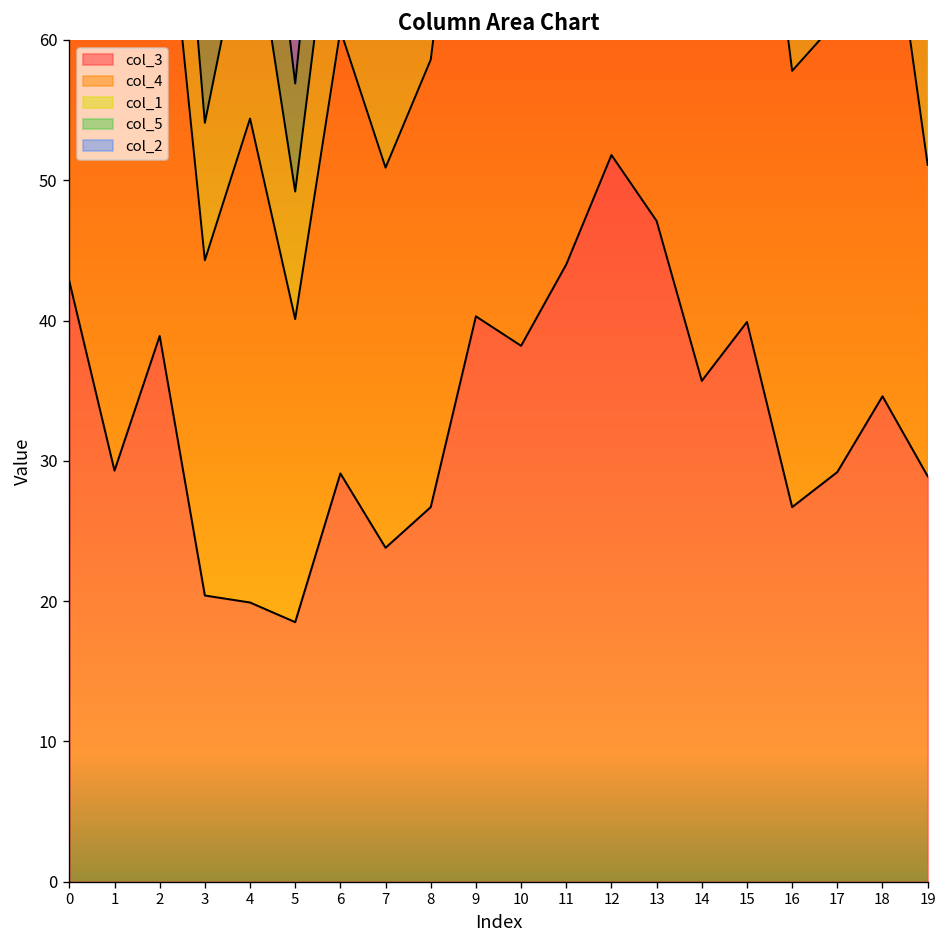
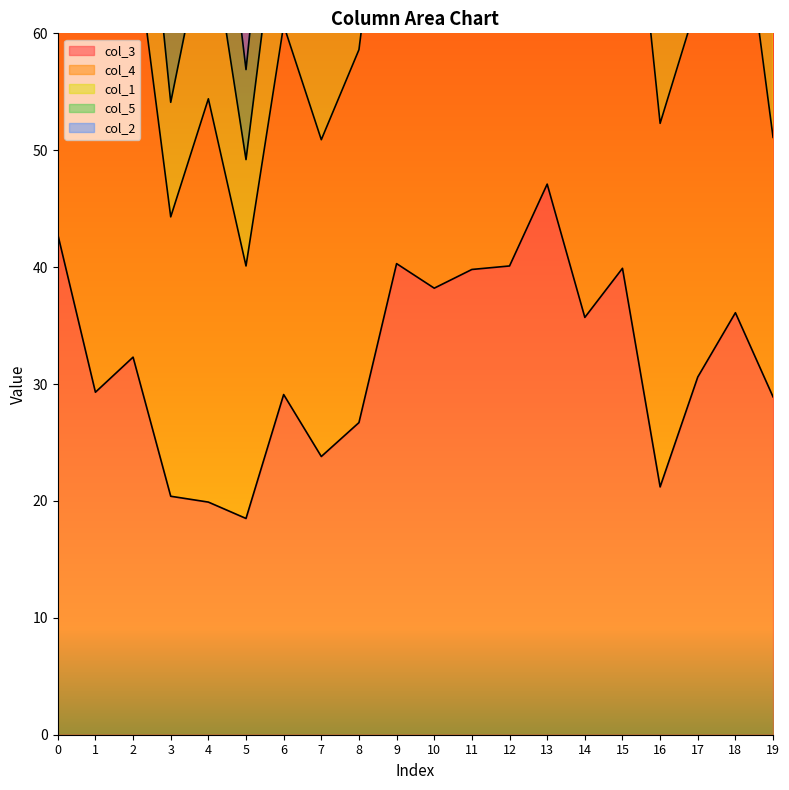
col_3, 2: 38.9 -> 32.3
col_3, 11: 44.0 -> 39.8
col_3, 12: 51.8 -> 40.1
col_3, 16: 26.7 -> 21.2
col_3, 17: 29.2 -> 30.6
col_3, 18: 34.6 -> 36.1
